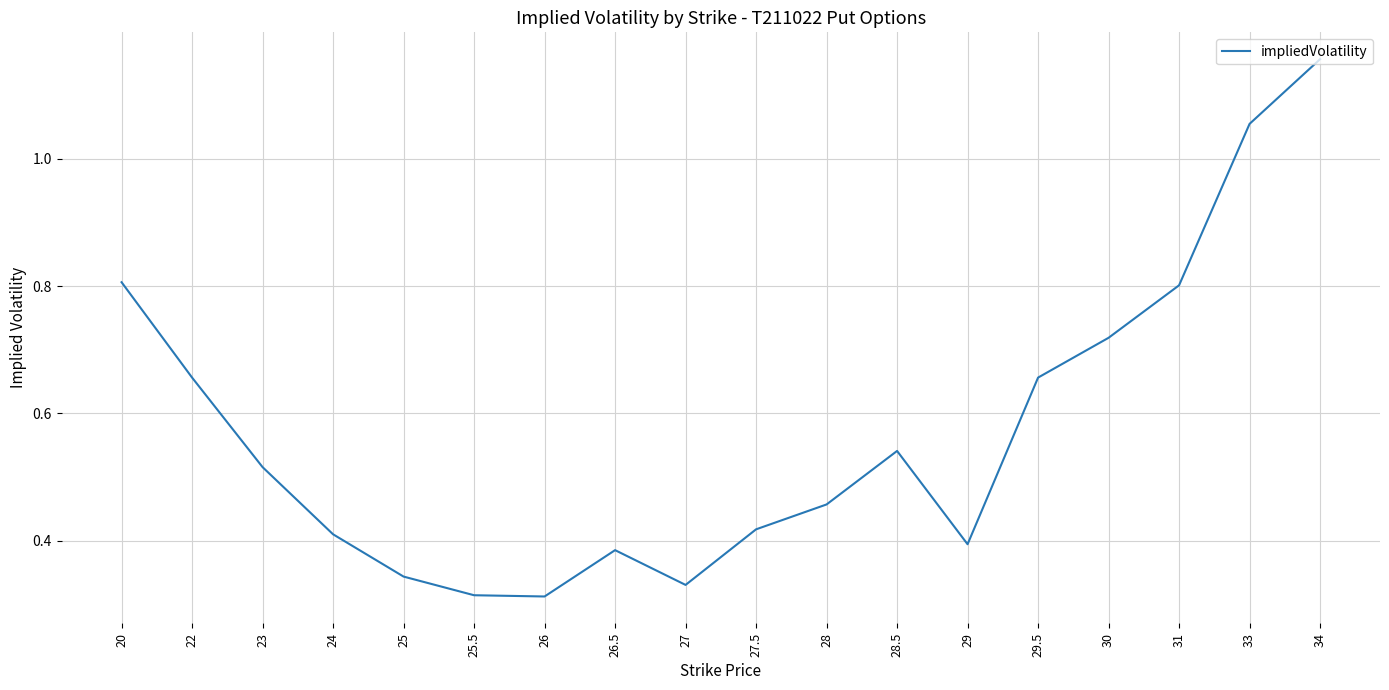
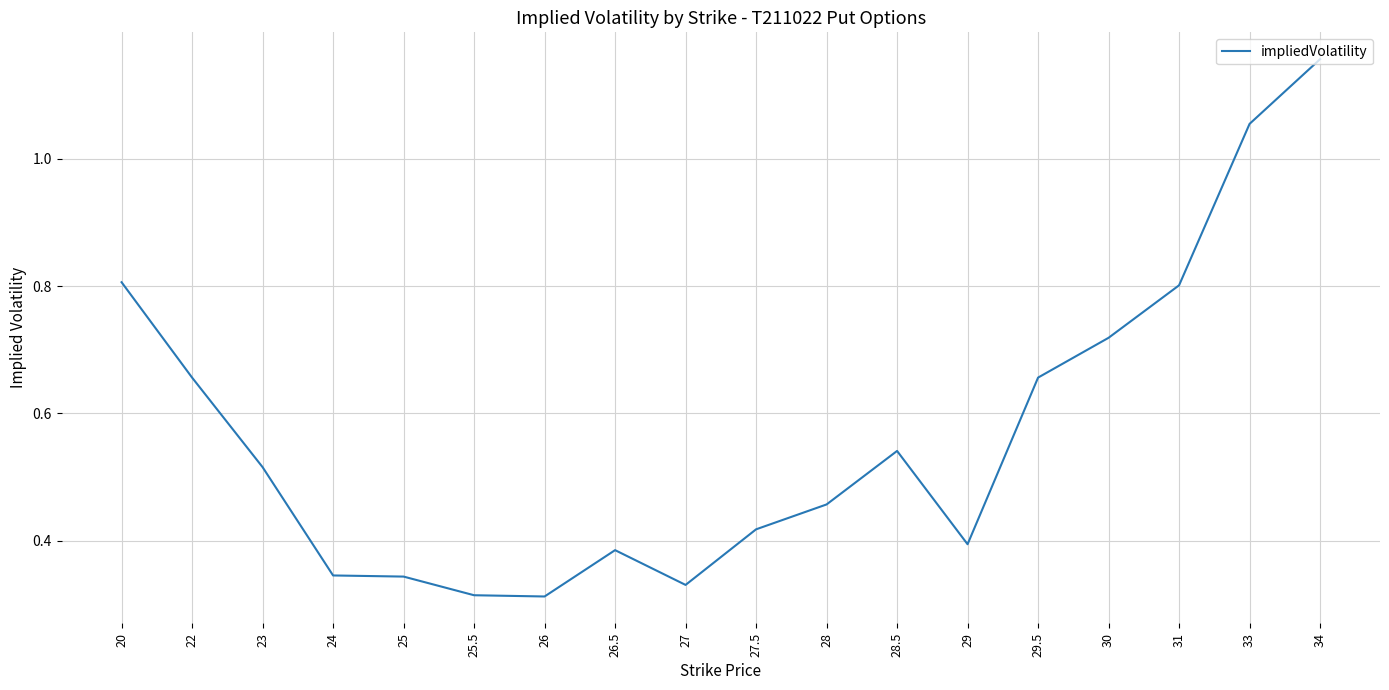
24: 0.41 -> 0.35
